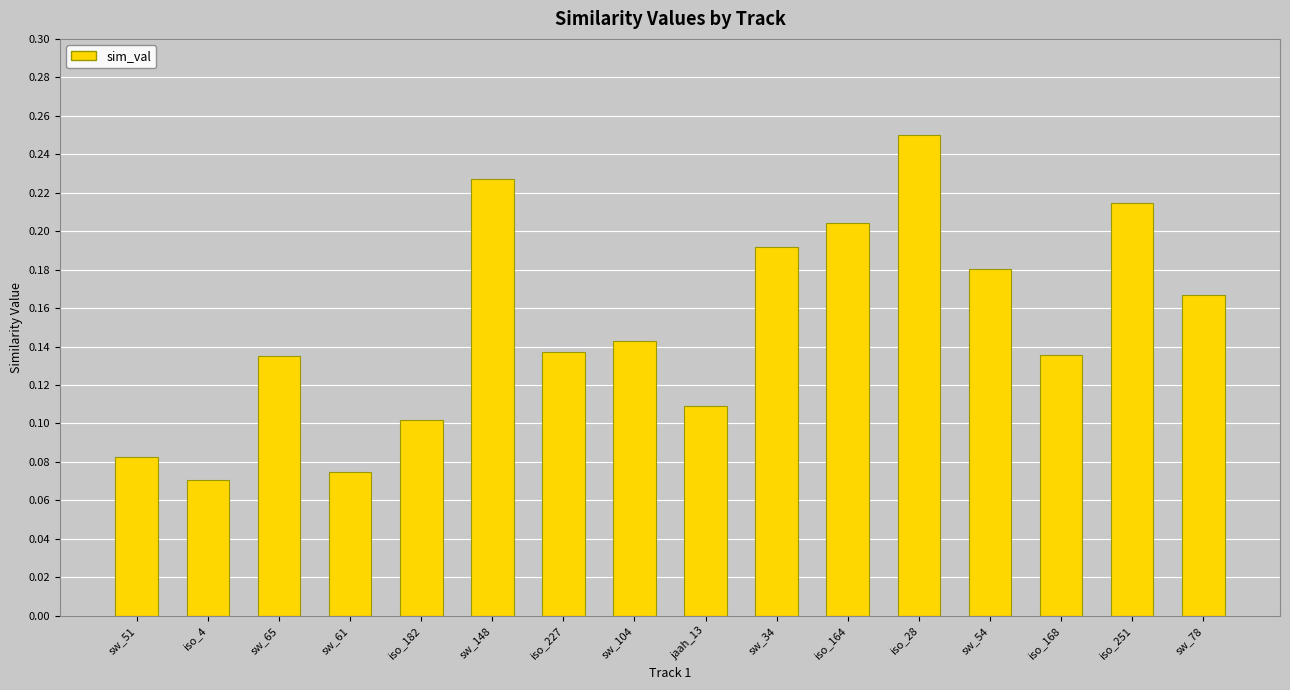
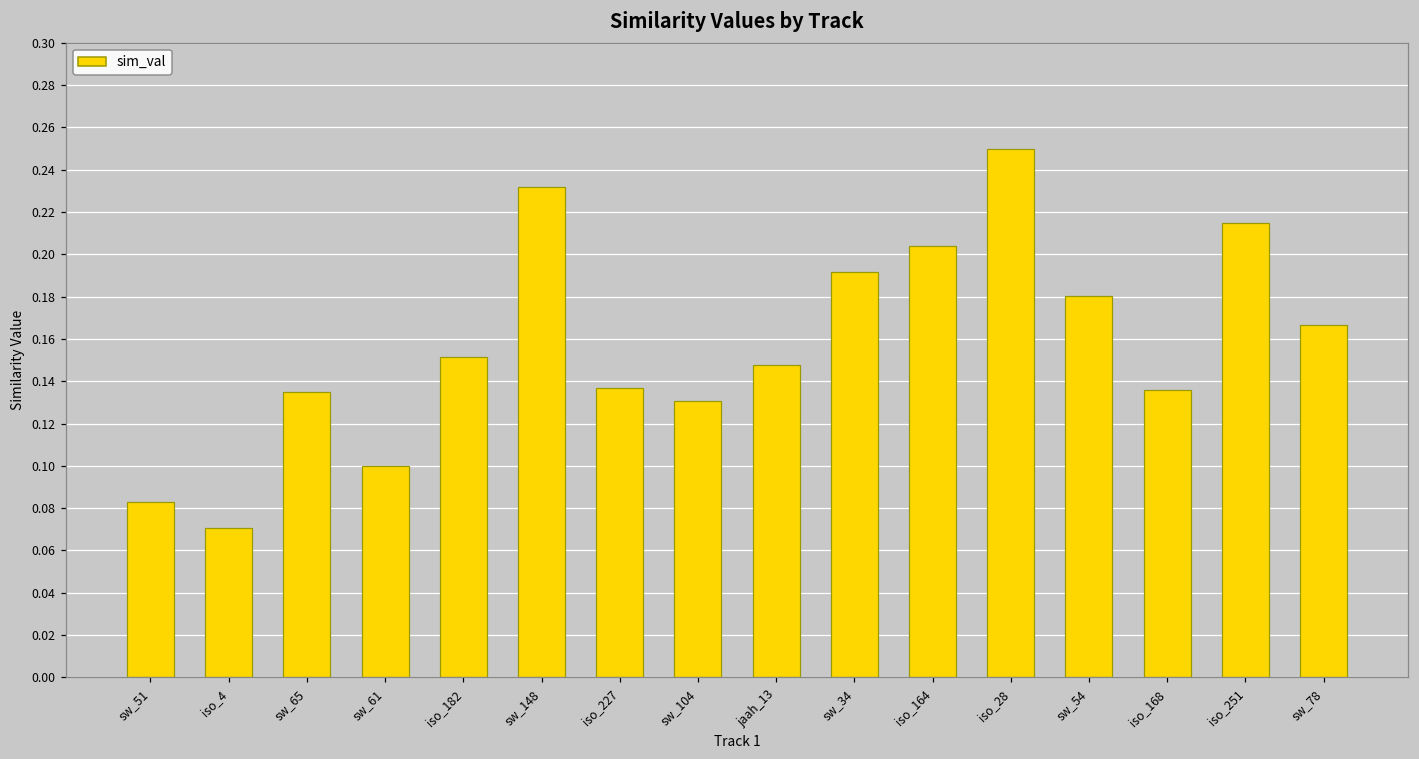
sw_61: 0.075 -> 0.100
iso_182: 0.102 -> 0.151
sw_148: 0.227 -> 0.232
sw_104: 0.143 -> 0.130
jaah_13: 0.109 -> 0.148
